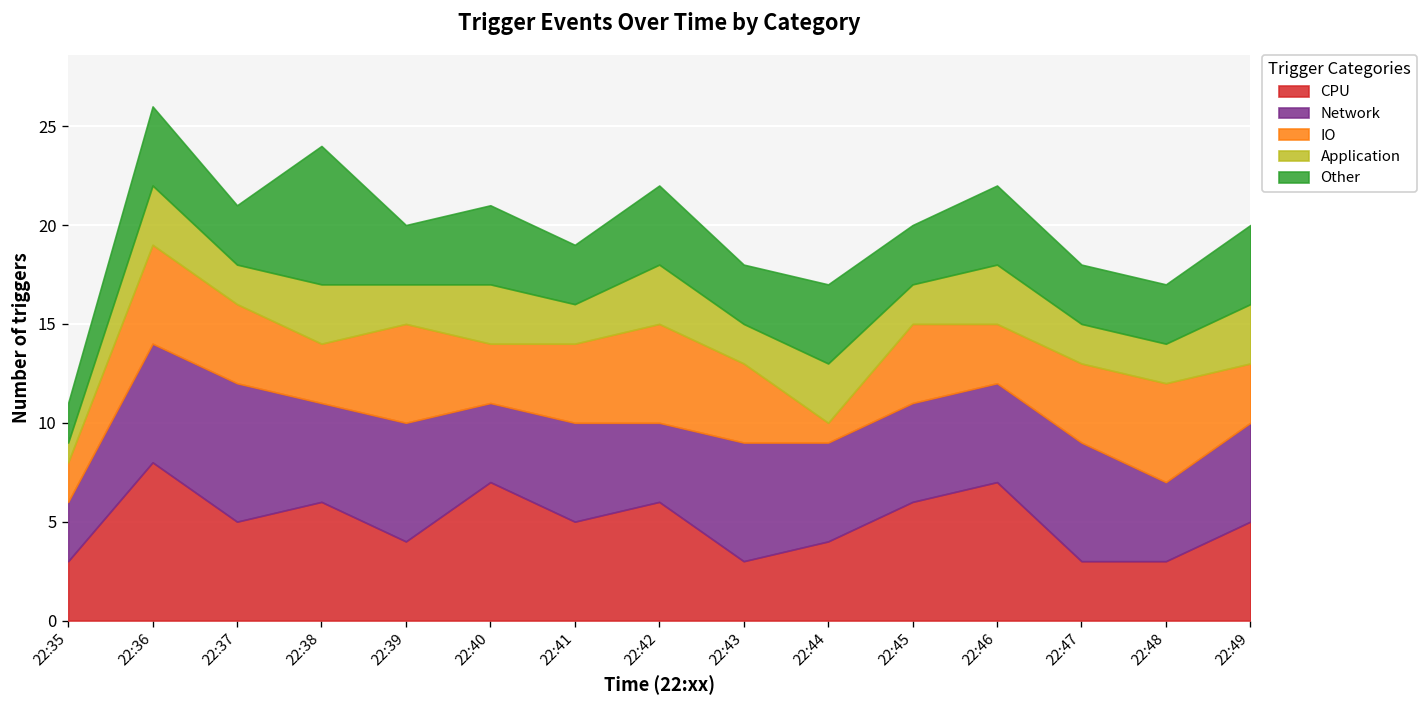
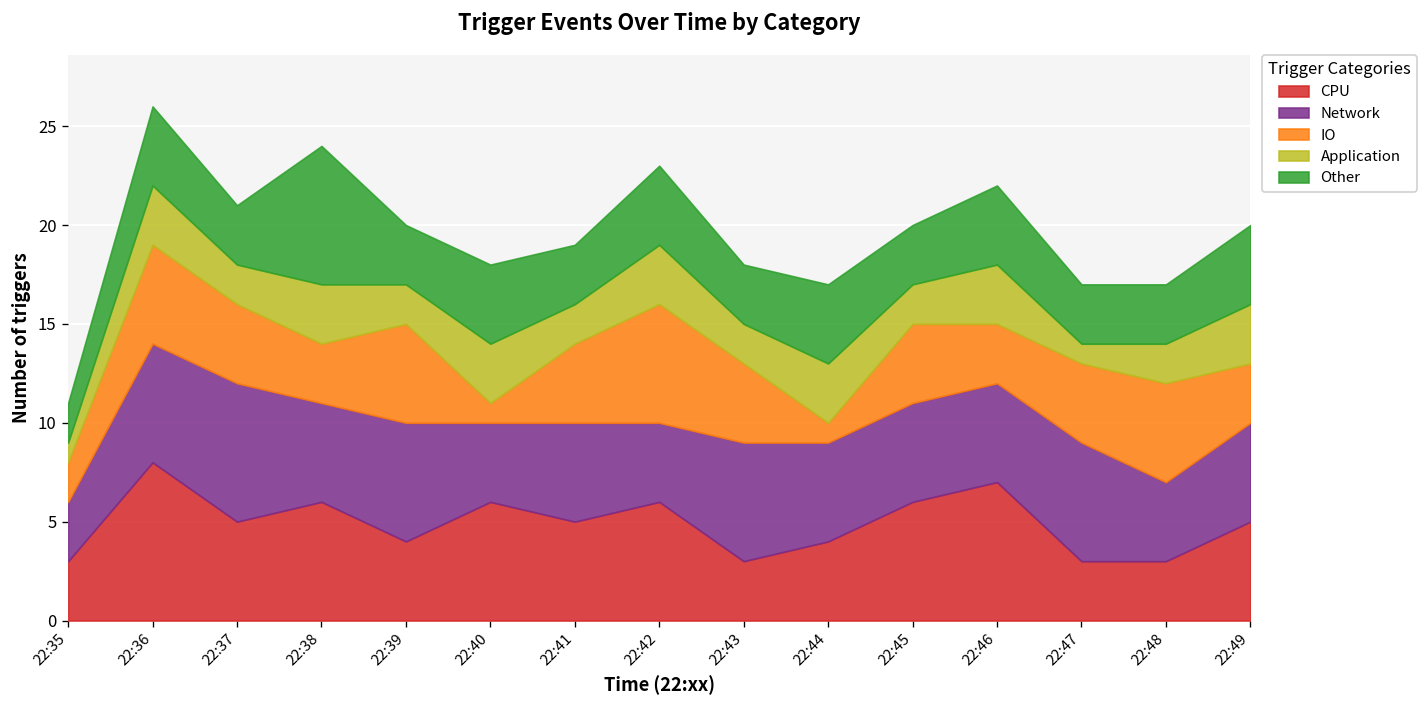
CPU, 22:40: 7 -> 6
IO, 22:40: 3 -> 1
IO, 22:42: 5 -> 6
Application, 22:47: 2 -> 1
